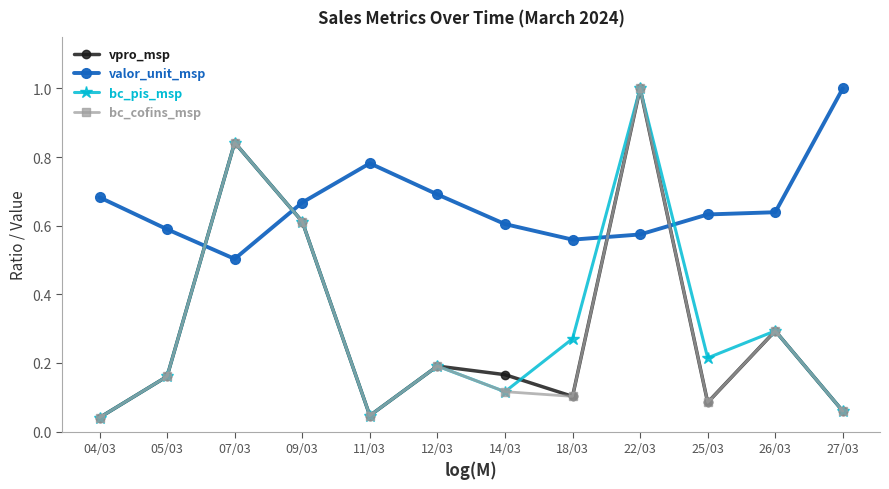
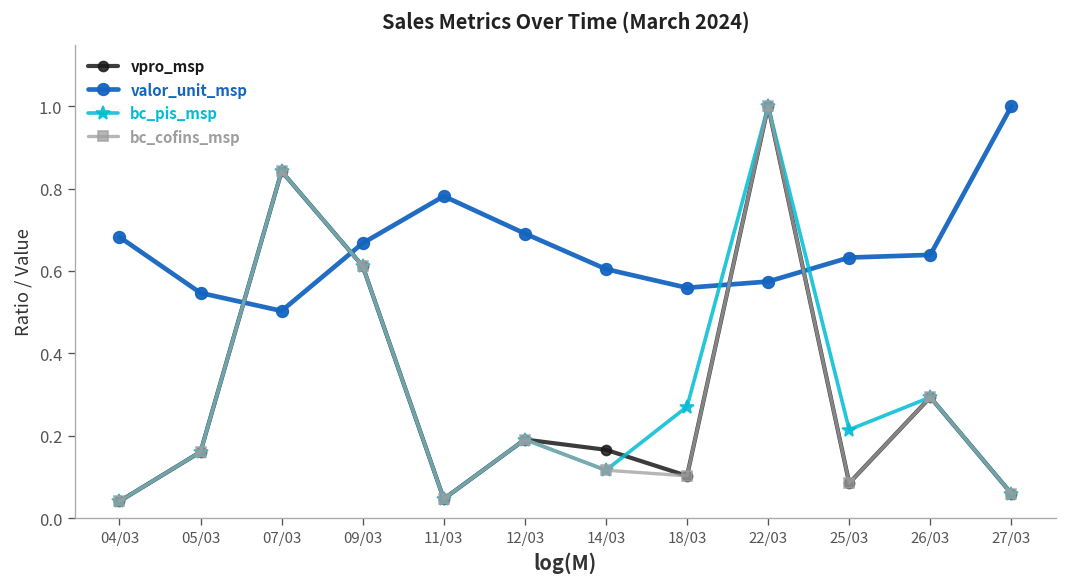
valor_unit_msp, 05/03: 0.59 -> 0.55
